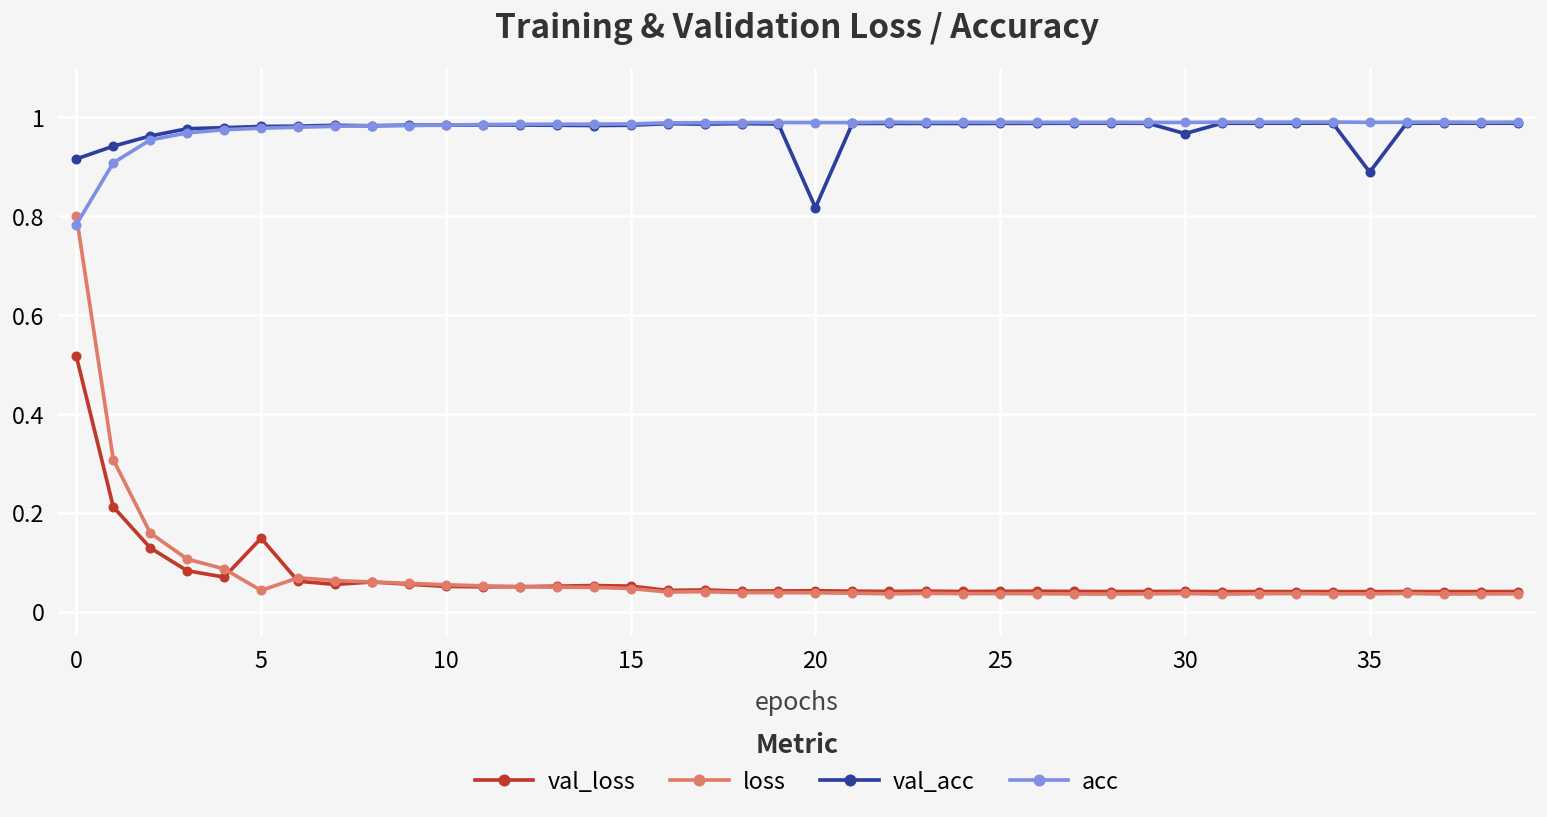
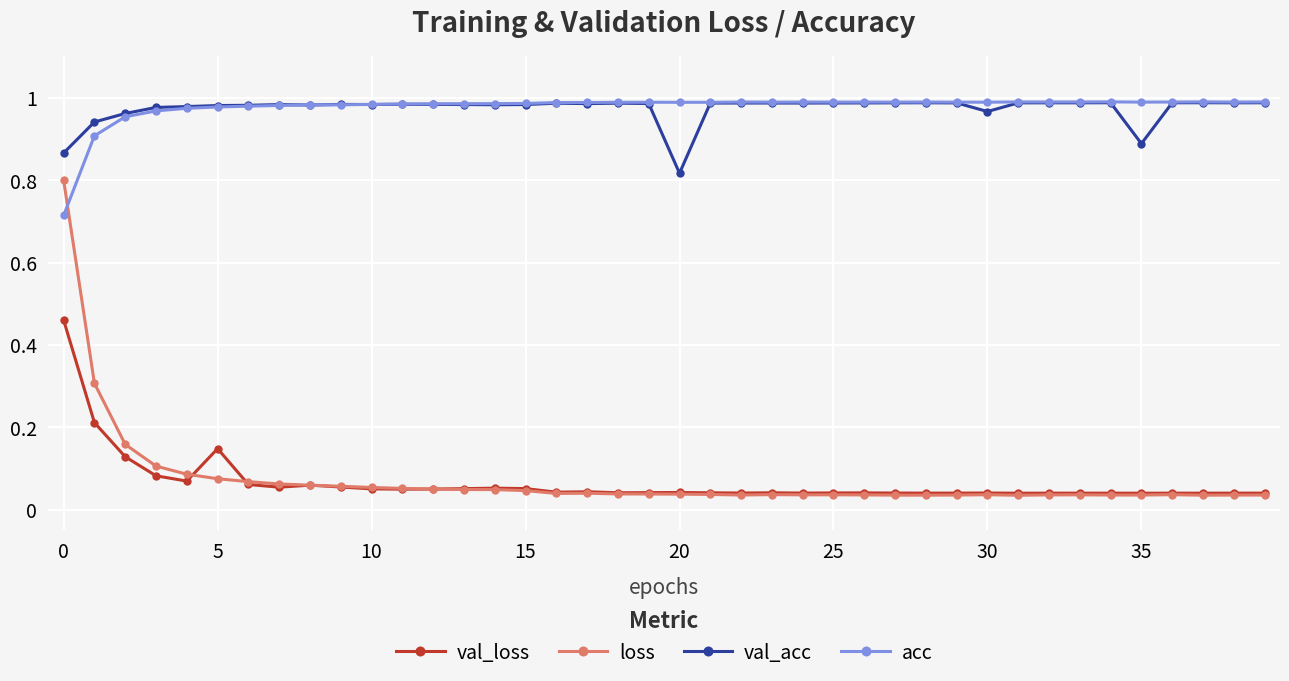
val_loss, 0: 0.52 -> 0.46
val_acc, 0: 0.92 -> 0.87
acc, 0: 0.78 -> 0.71
loss, 5: 0.04 -> 0.08
